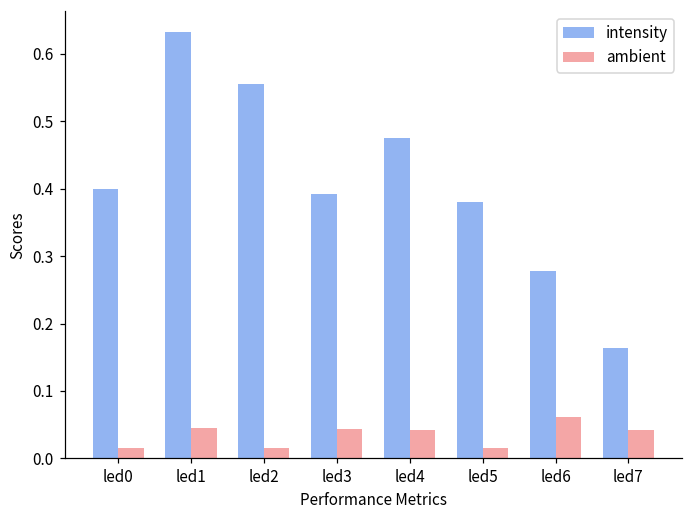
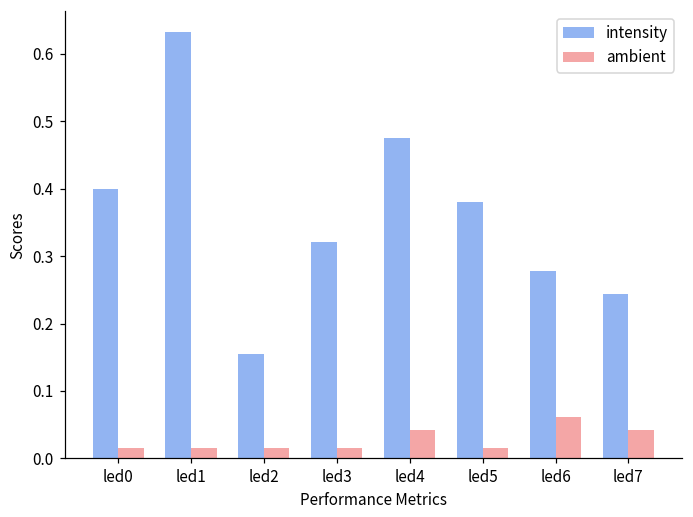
ambient, led1: 0.04 -> 0.02
intensity, led2: 0.56 -> 0.16
intensity, led3: 0.39 -> 0.32
ambient, led3: 0.04 -> 0.02
intensity, led7: 0.16 -> 0.24
